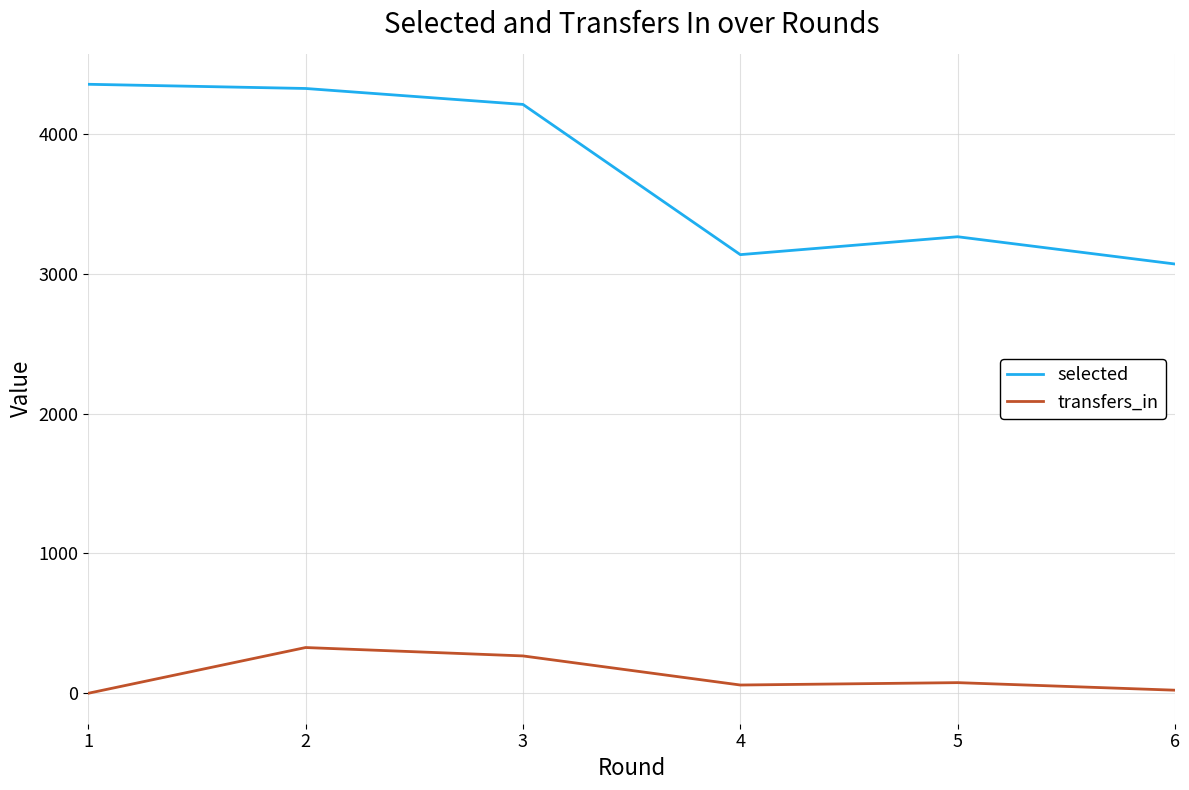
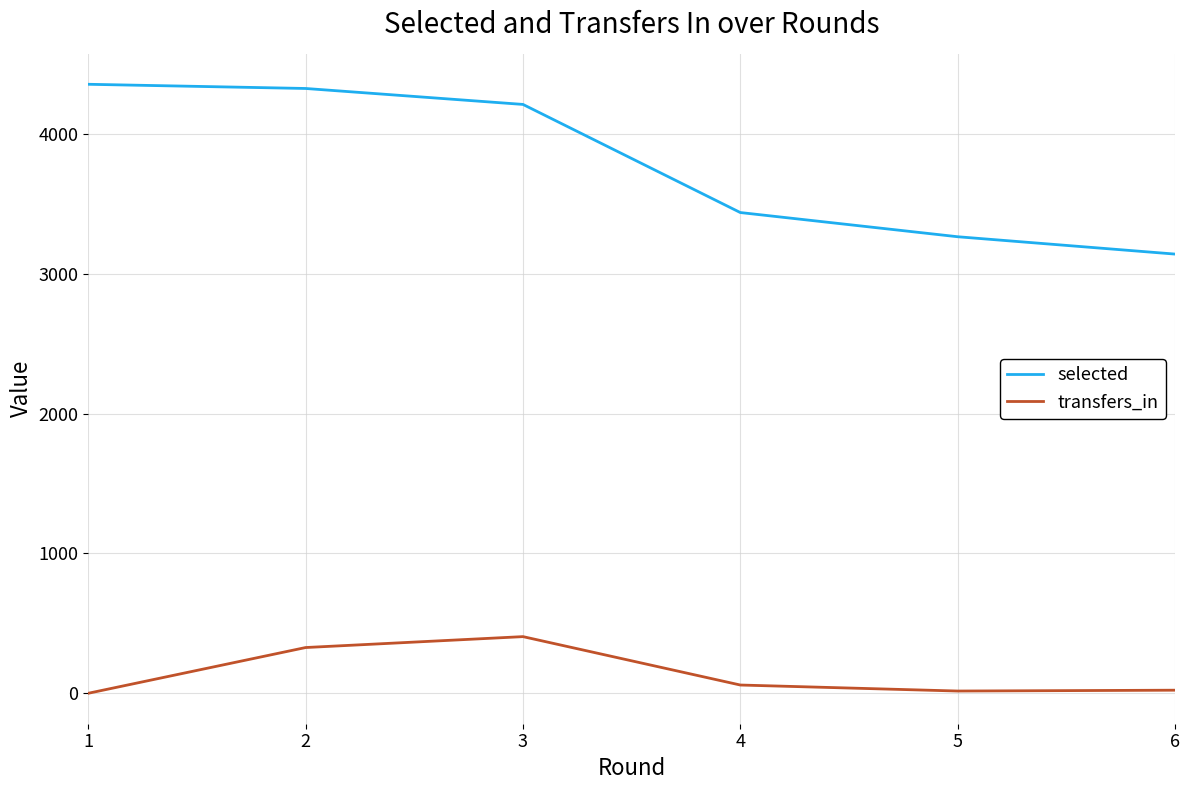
transfers_in, 3: 270 -> 410
selected, 4: 3140 -> 3440
transfers_in, 5: 80 -> 20
selected, 6: 3070 -> 3140
